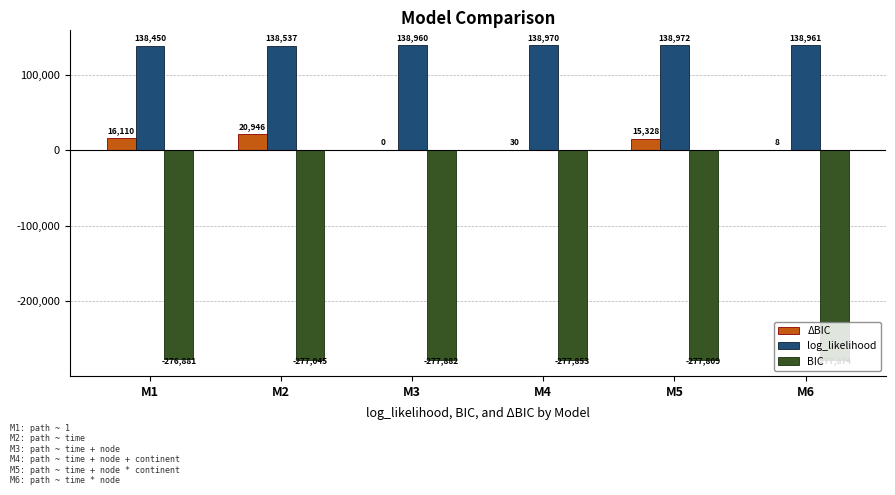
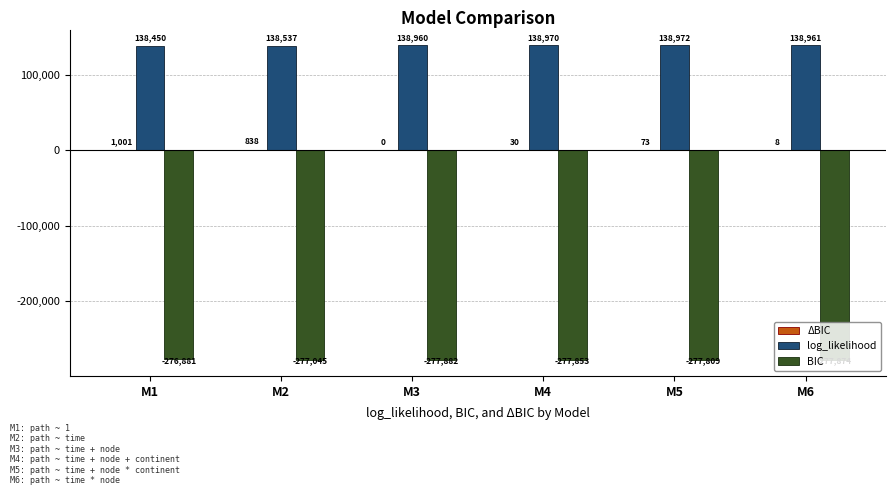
ΔBIC, M1: 16,110 -> 1,001
ΔBIC, M2: 20,946 -> 838
ΔBIC, M5: 15,328 -> 73
